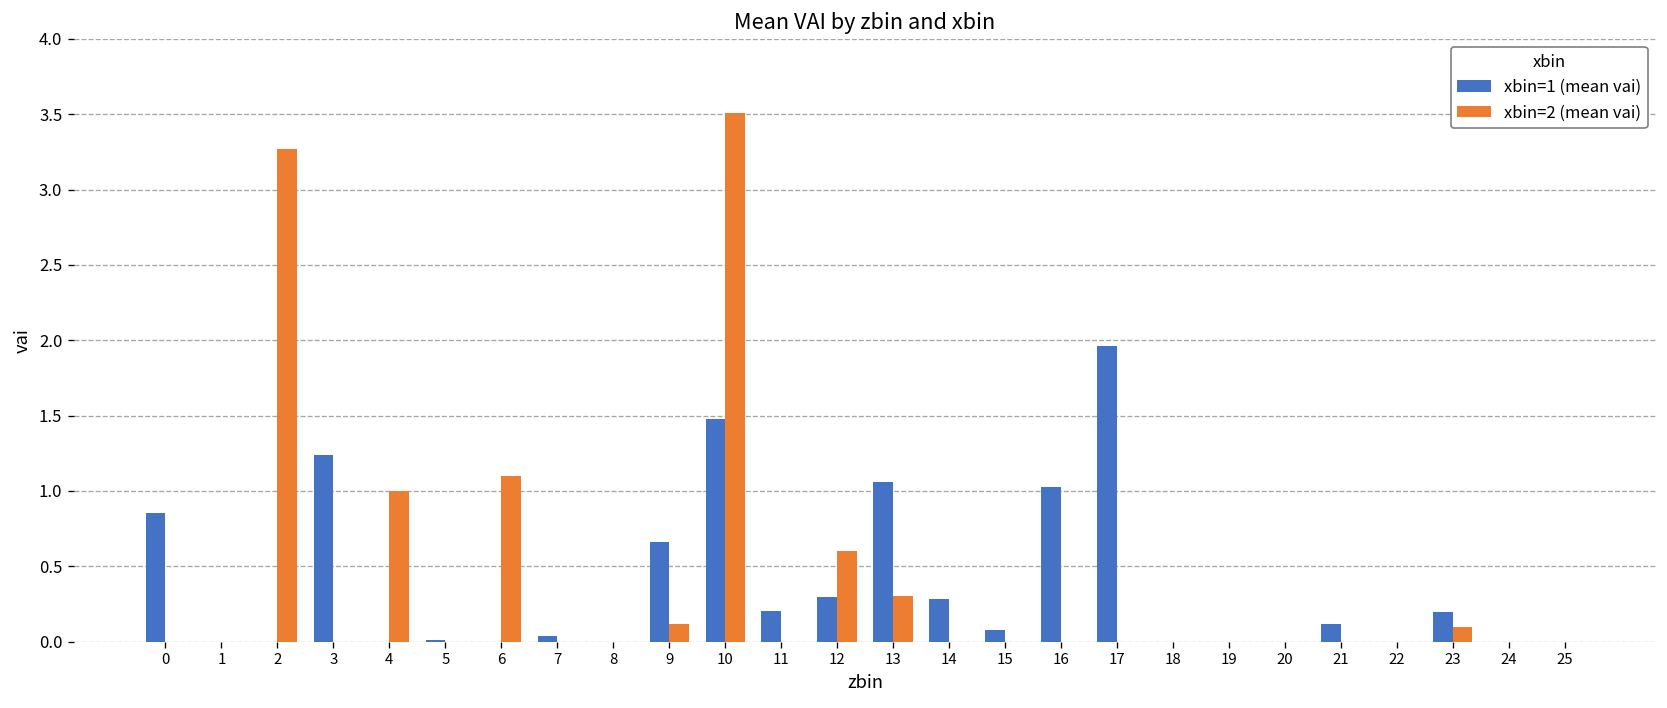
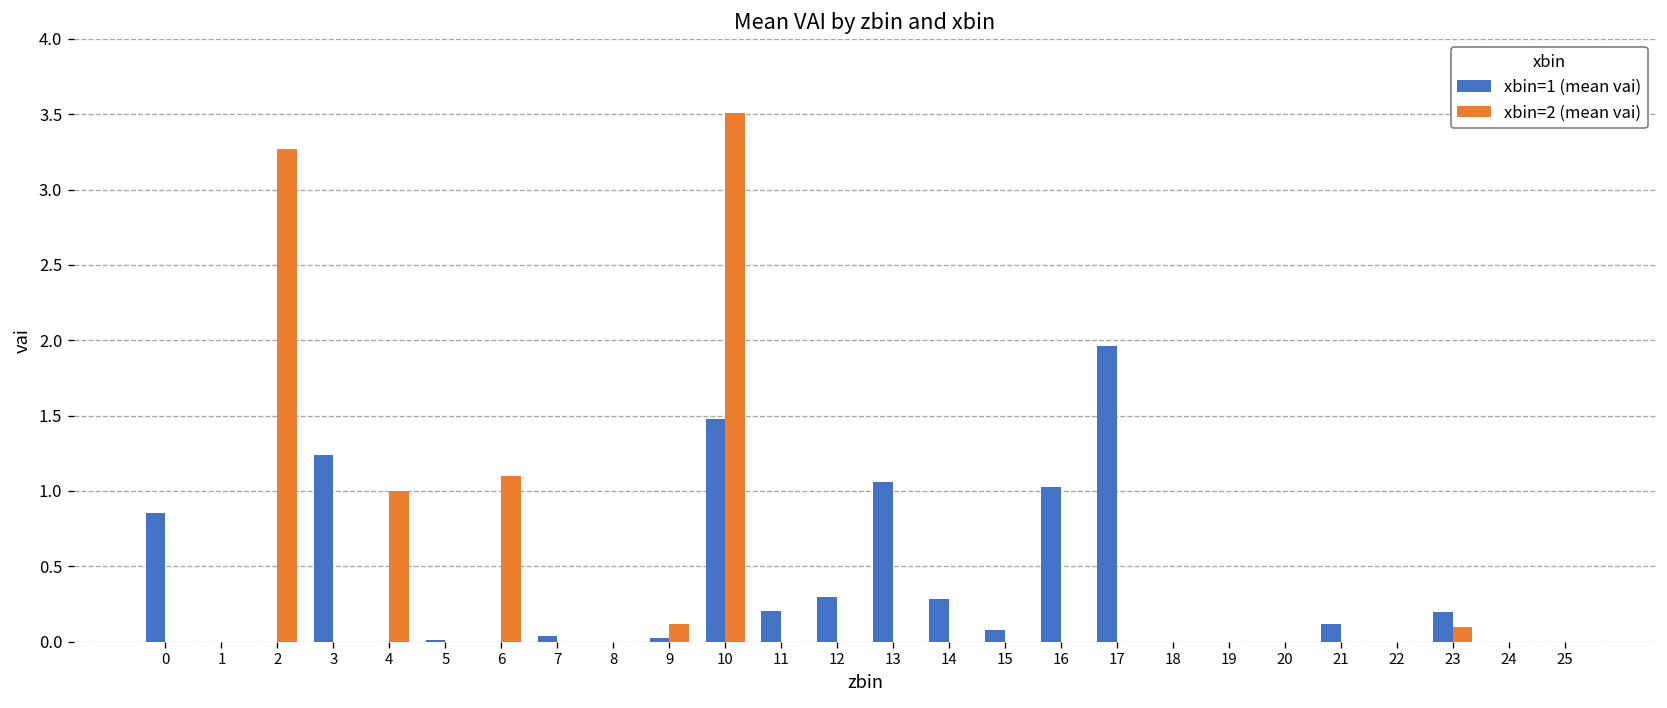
xbin=1 (mean vai), 9: 0.66 -> 0.03
xbin=2 (mean vai), 12: 0.6 -> 0.0
xbin=2 (mean vai), 13: 0.3 -> 0.0
